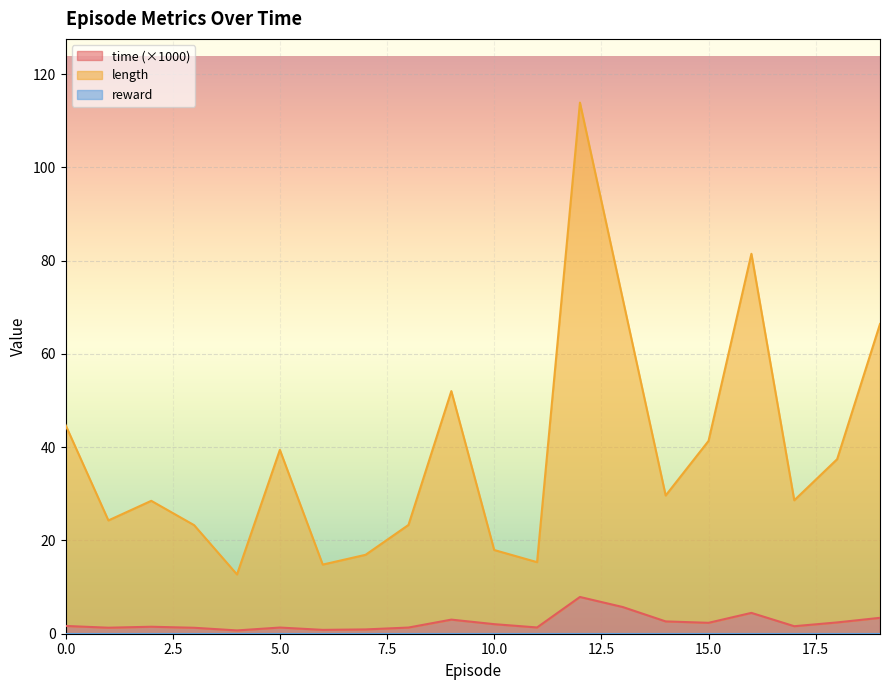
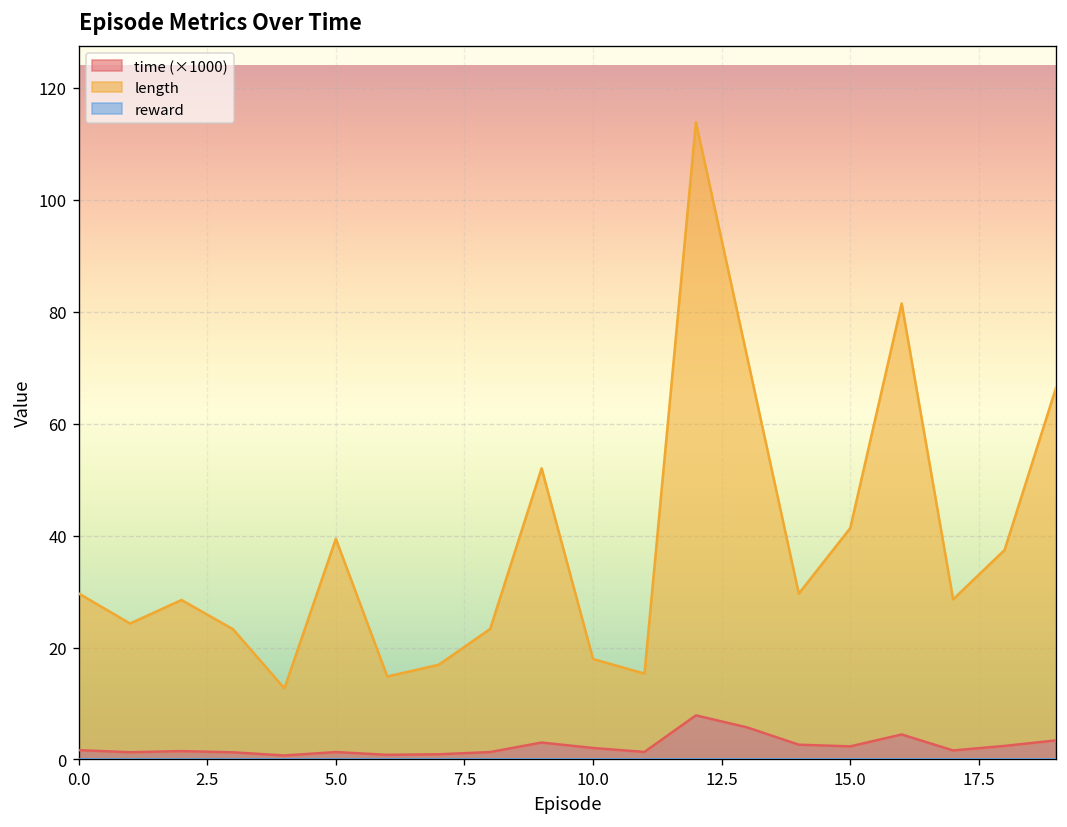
length, 0.0: 43 -> 28
